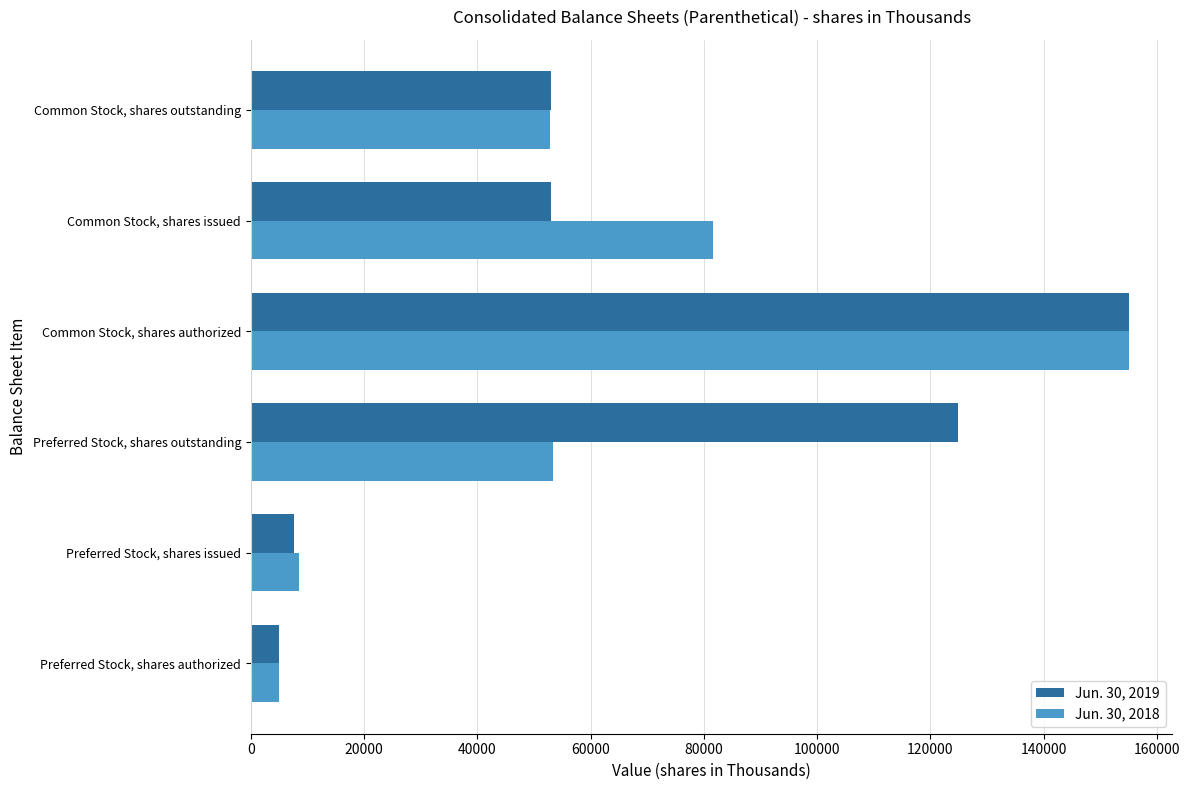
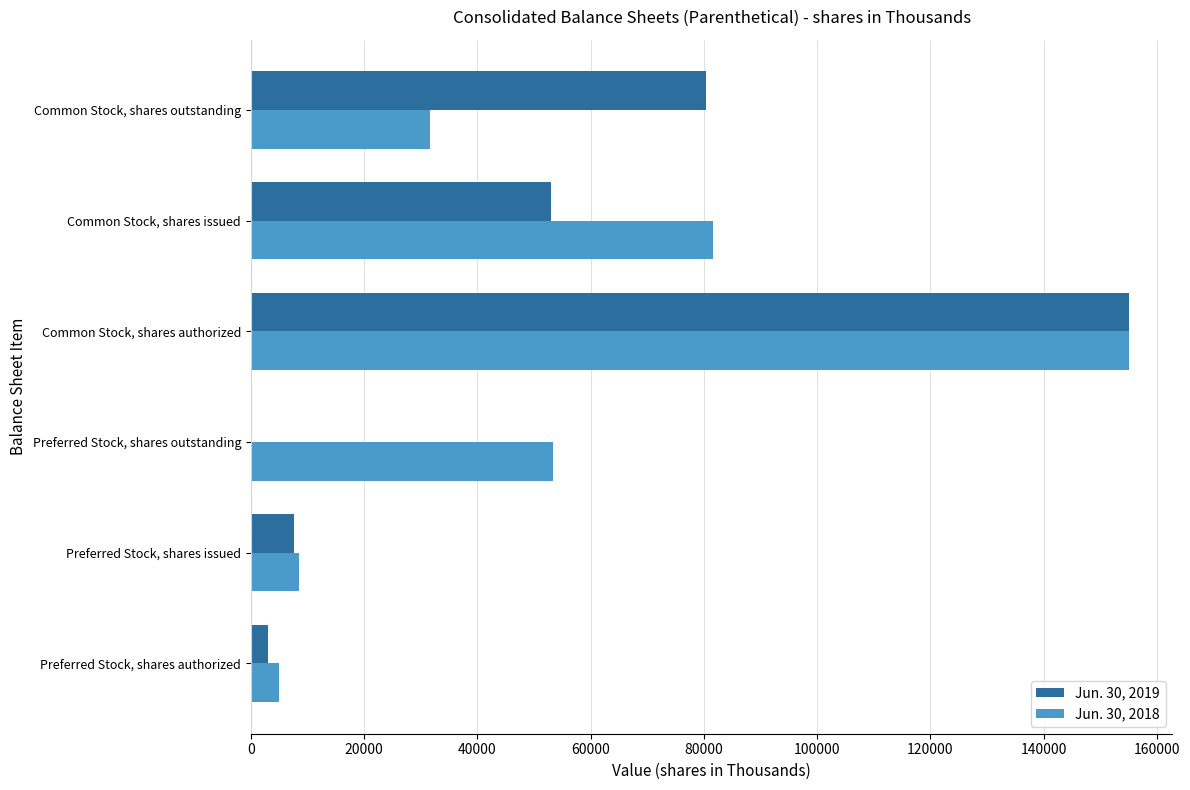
Jun. 30, 2019, Common Stock, shares outstanding: 53000 -> 80000
Jun. 30, 2018, Common Stock, shares outstanding: 53000 -> 32000
Jun. 30, 2019, Preferred Stock, shares outstanding: 125000 -> 0
Jun. 30, 2019, Preferred Stock, shares authorized: 5000 -> 3000
